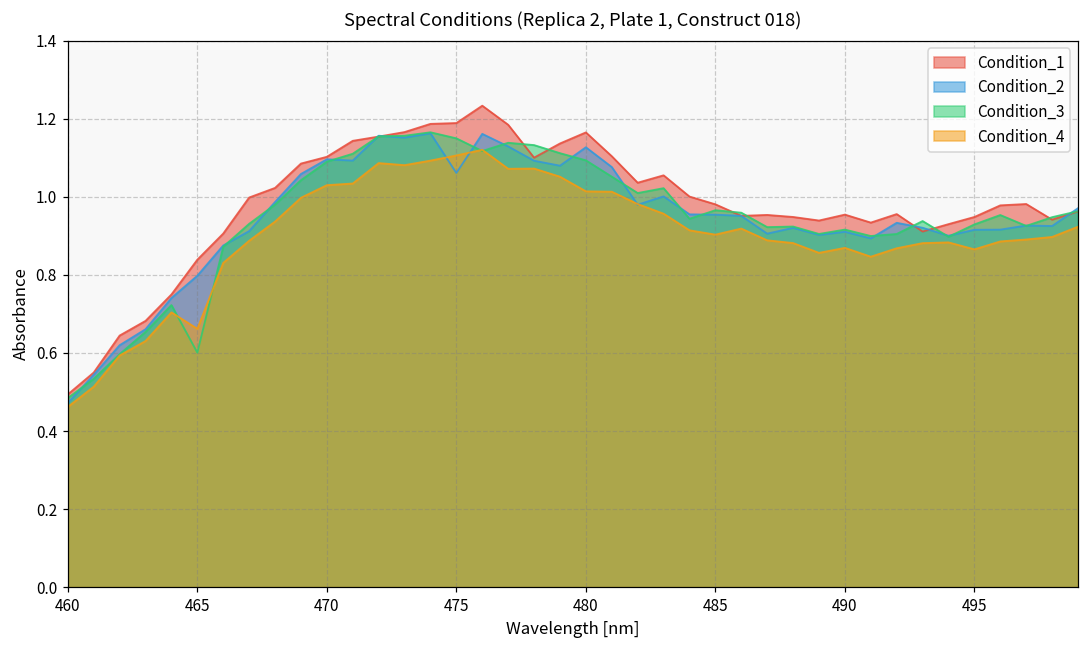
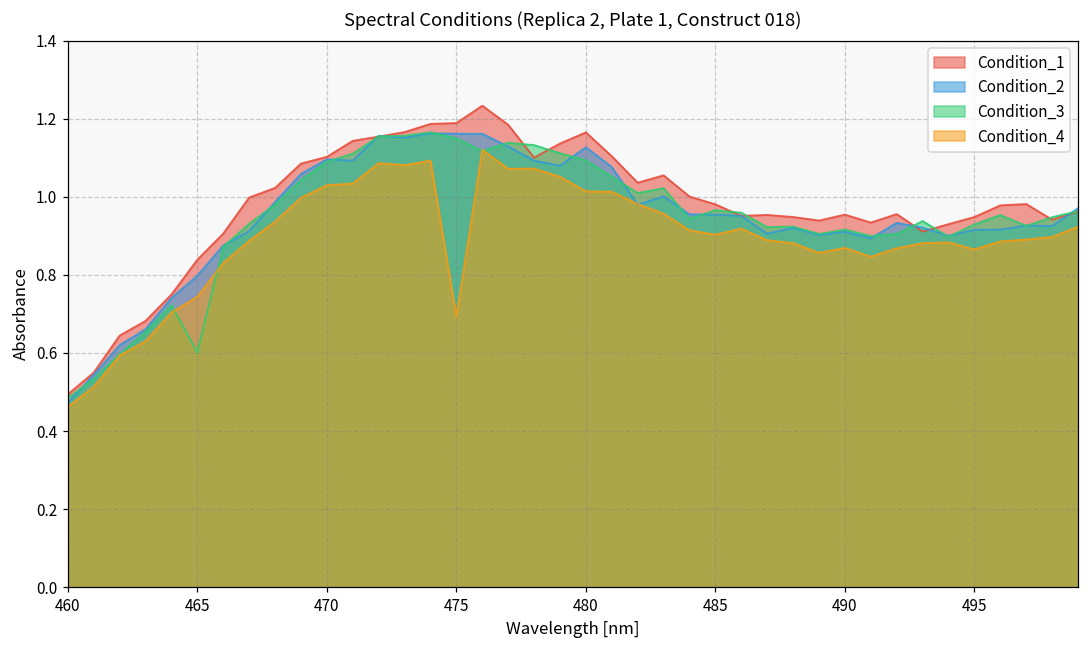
Condition_4, 465: 0.66 -> 0.74
Condition_2, 475: 1.06 -> 1.16
Condition_4, 475: 1.11 -> 0.69
